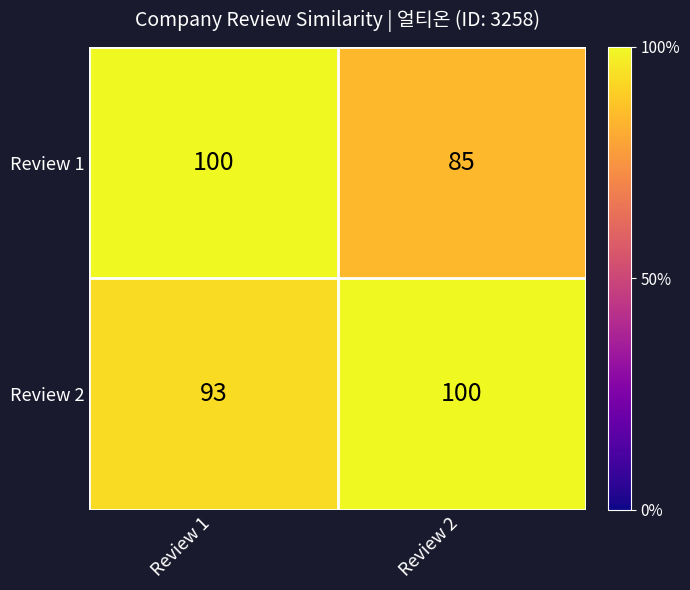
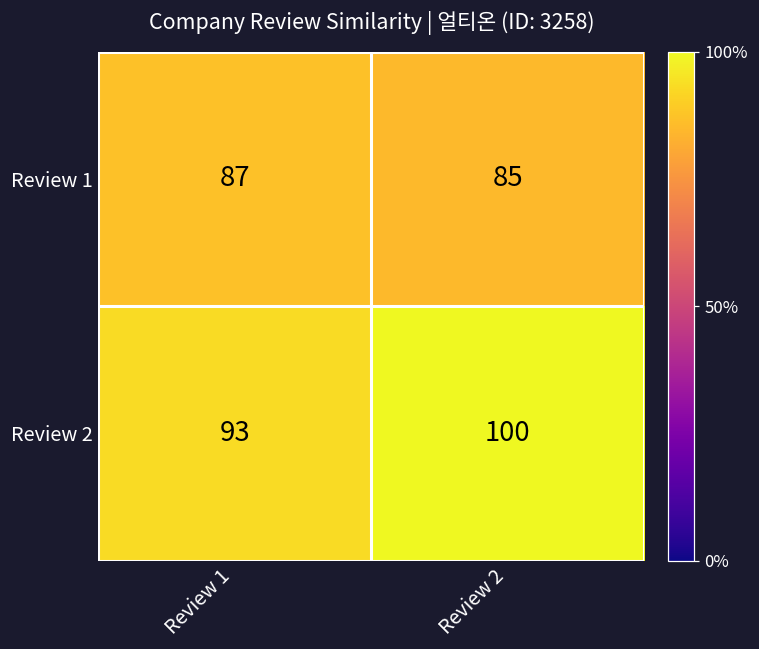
Review 1, Review 1: 100 -> 87
